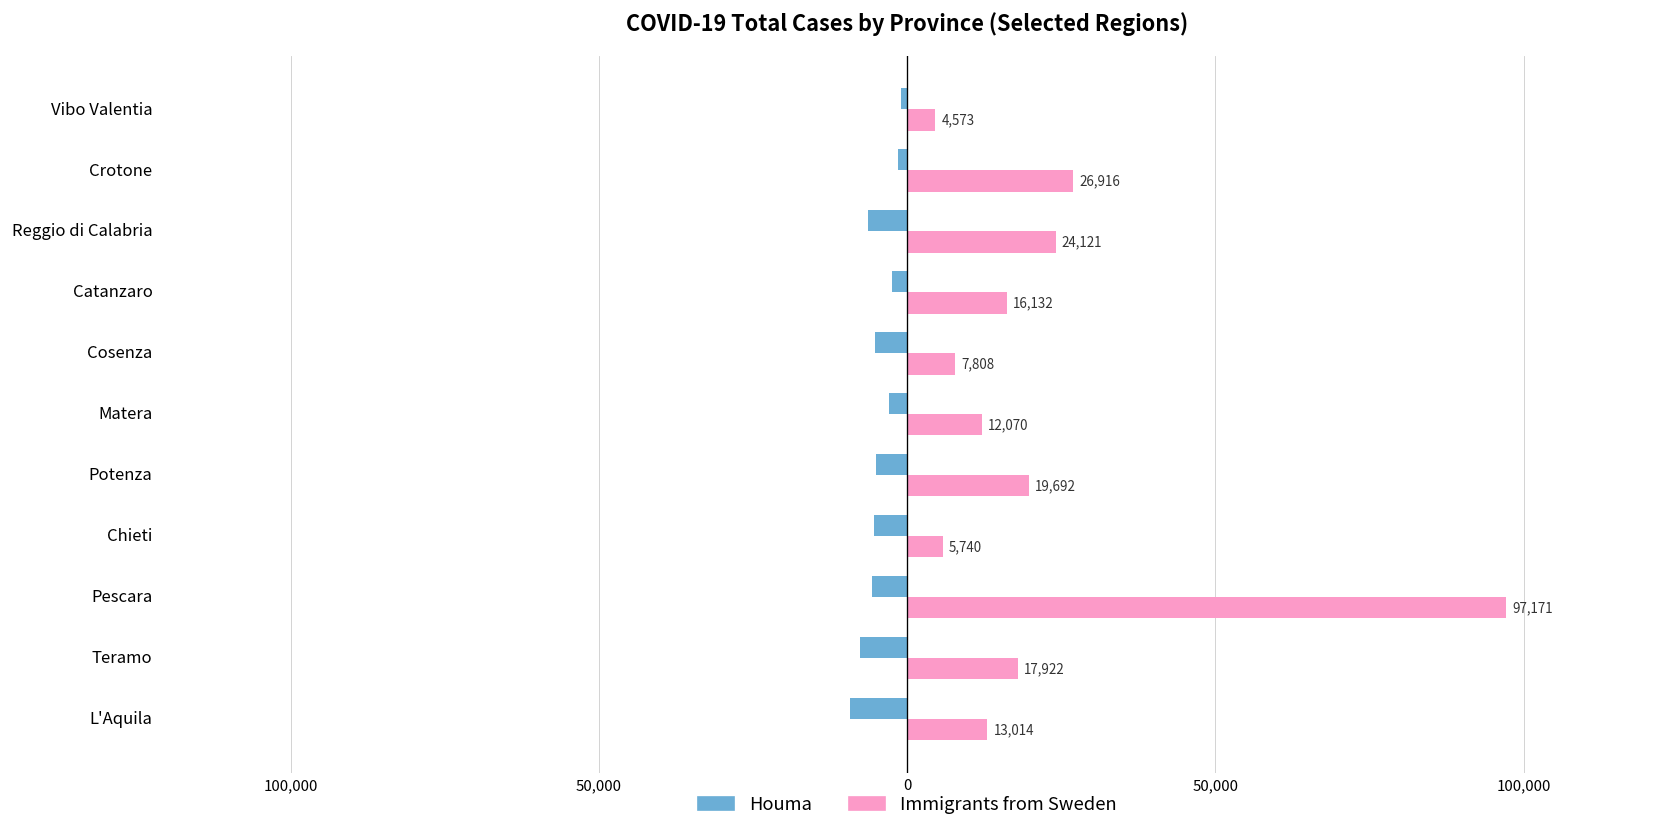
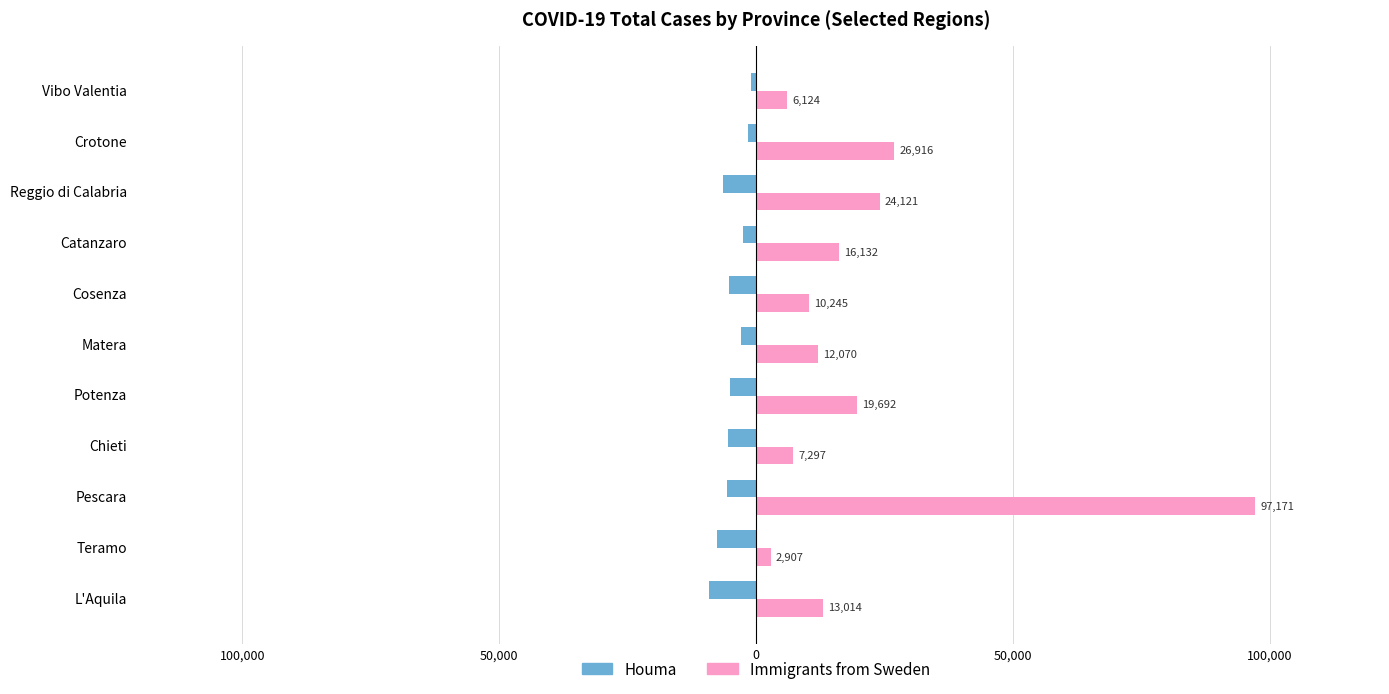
Immigrants from Sweden, Vibo Valentia: 4,573 -> 6,124
Immigrants from Sweden, Cosenza: 7,808 -> 10,245
Immigrants from Sweden, Chieti: 5,740 -> 7,297
Immigrants from Sweden, Teramo: 17,922 -> 2,907
